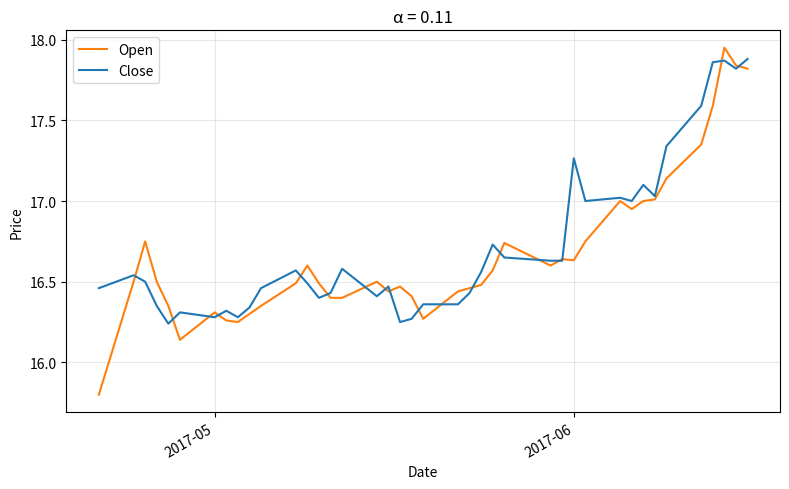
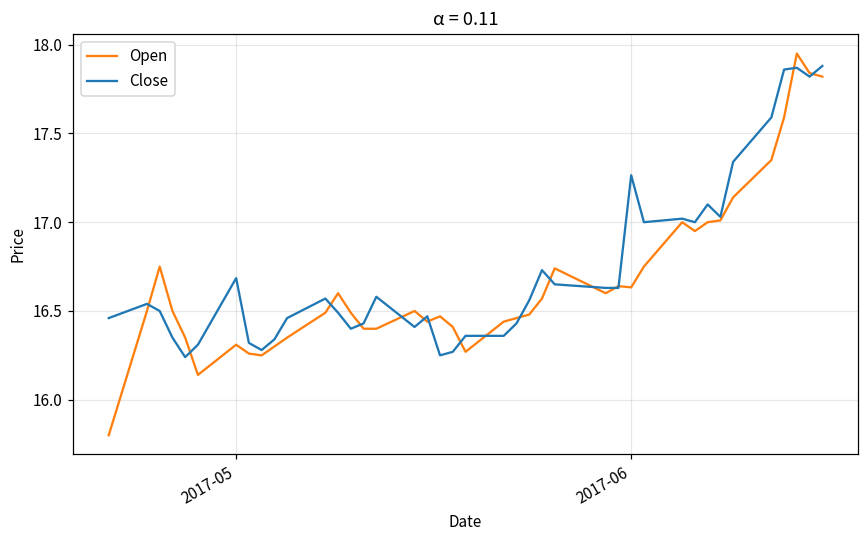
Close, 2017-05: 16.28 -> 16.68
